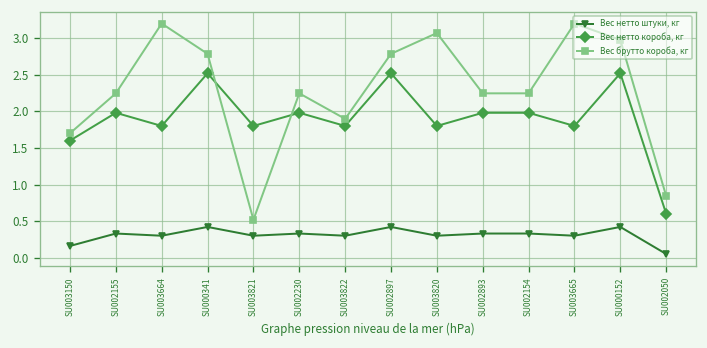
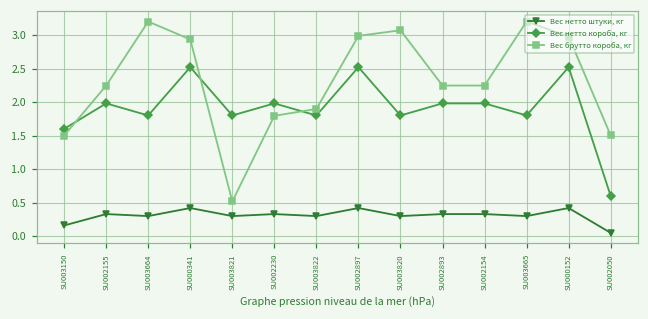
Вес брутто короба, кг, SU003150: 1.7 -> 1.5
Вес брутто короба, кг, SU000341: 2.8 -> 2.9
Вес брутто короба, кг, SU002230: 2.2 -> 1.8
Вес брутто короба, кг, SU002897: 2.8 -> 3.0
Вес брутто короба, кг, SU002050: 0.8 -> 1.5
